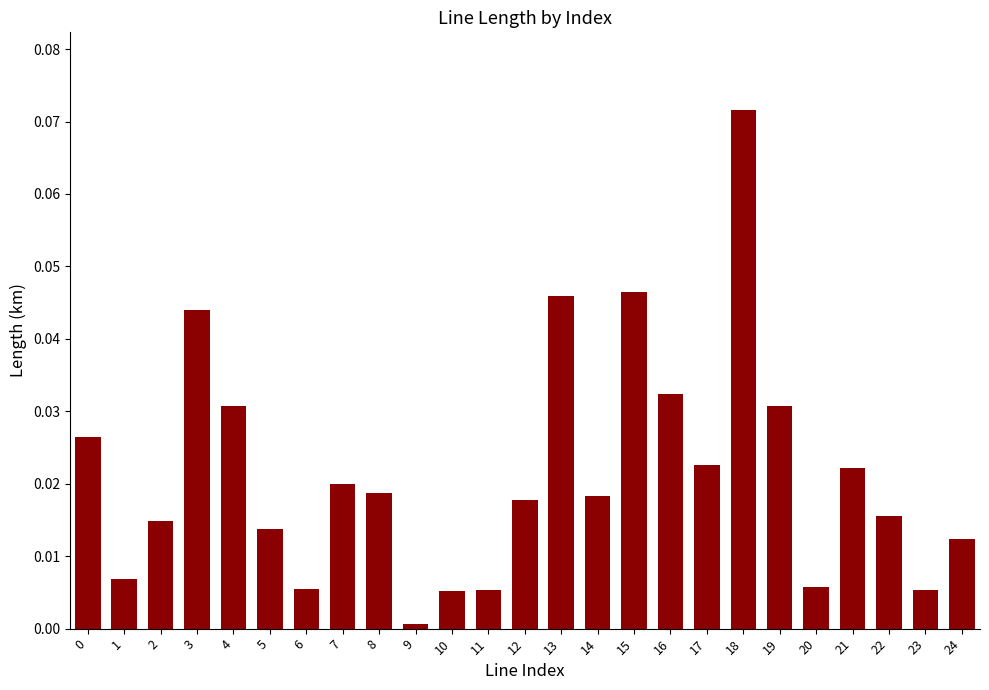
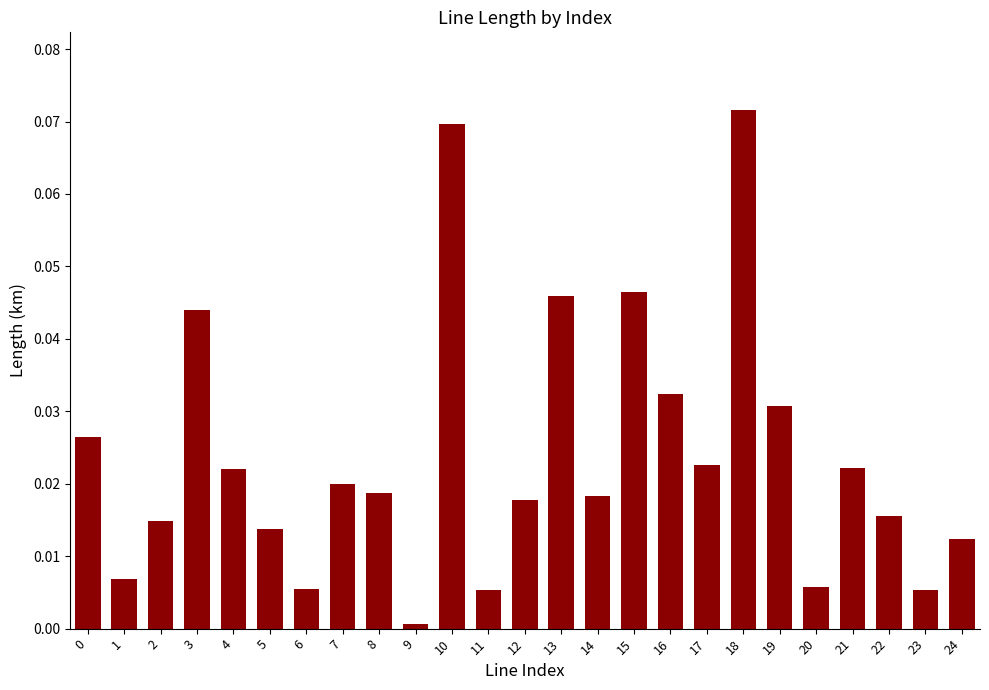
4: 0.031 -> 0.022
10: 0.005 -> 0.070
